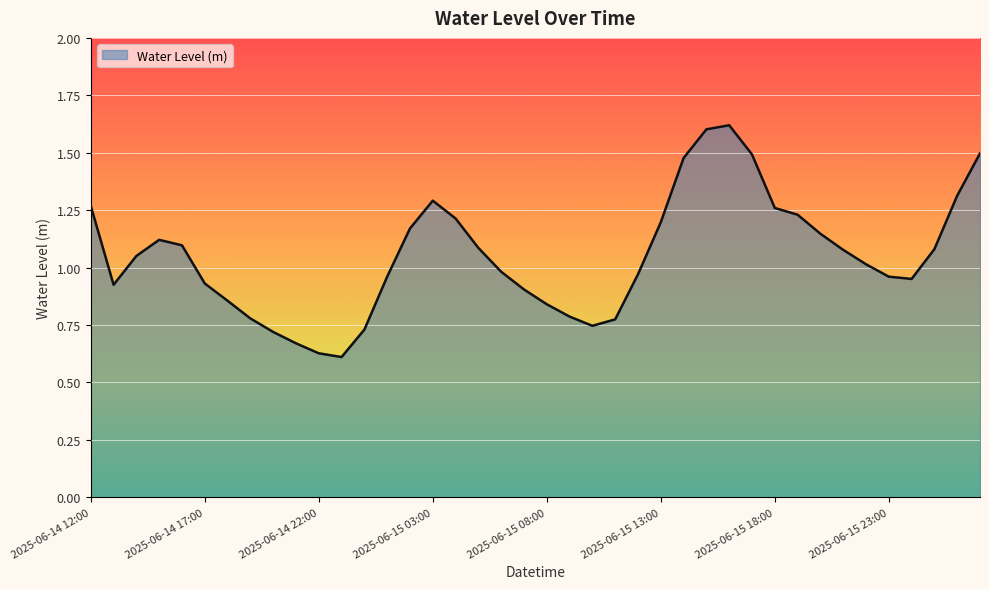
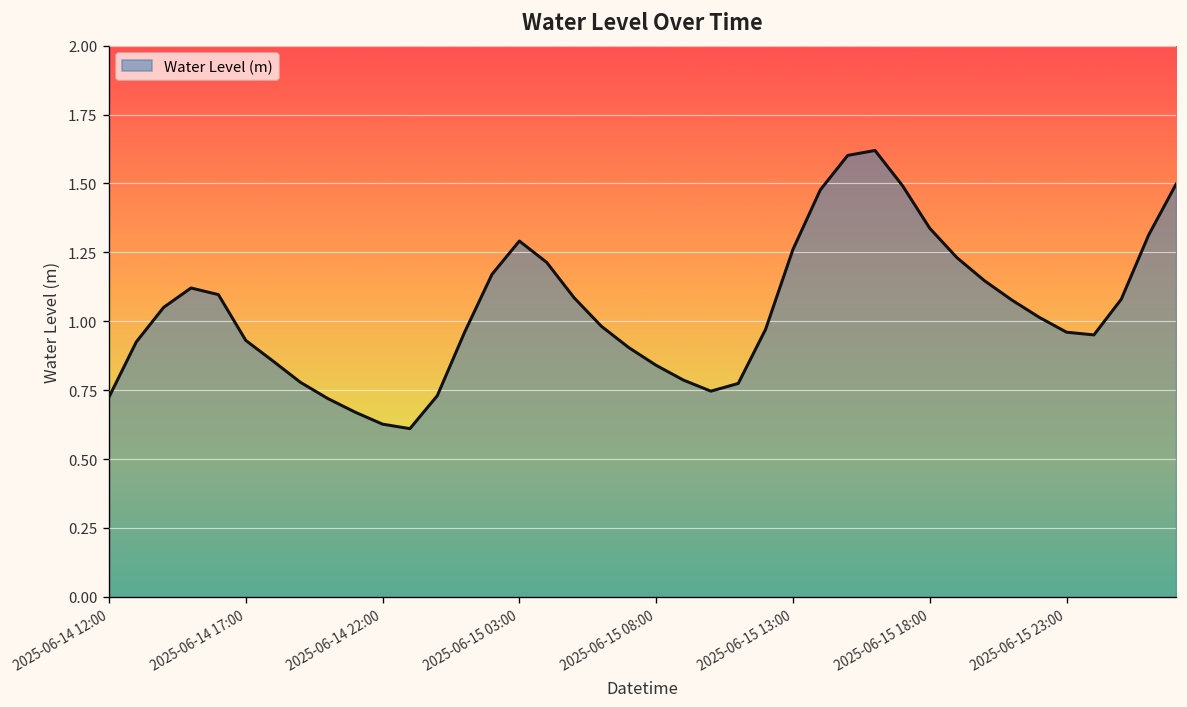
2025-06-14 12:00: 1.27 -> 0.72
2025-06-15 13:00: 1.20 -> 1.26
2025-06-15 18:00: 1.26 -> 1.34
